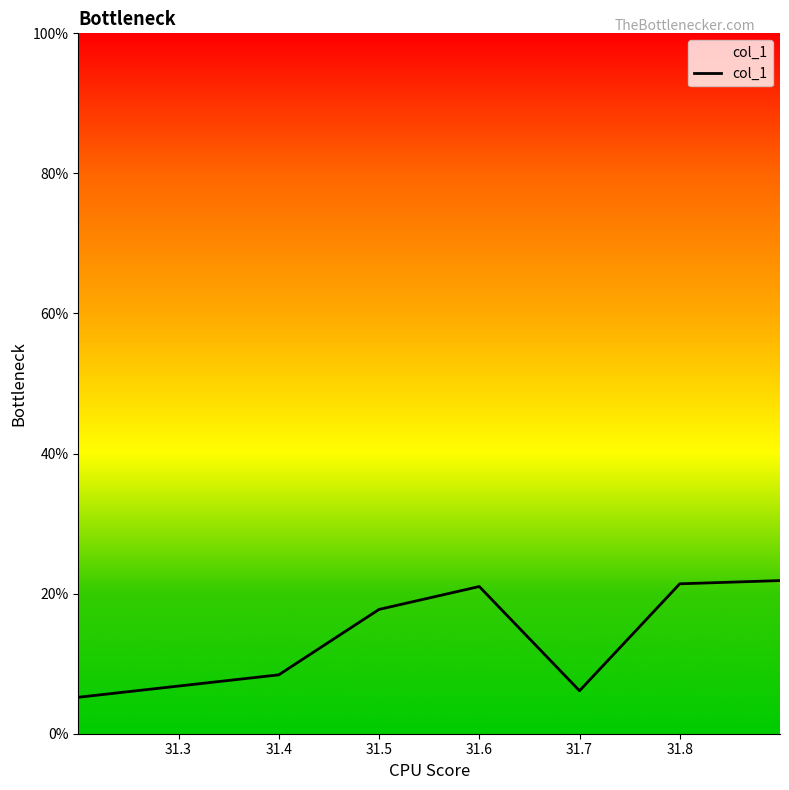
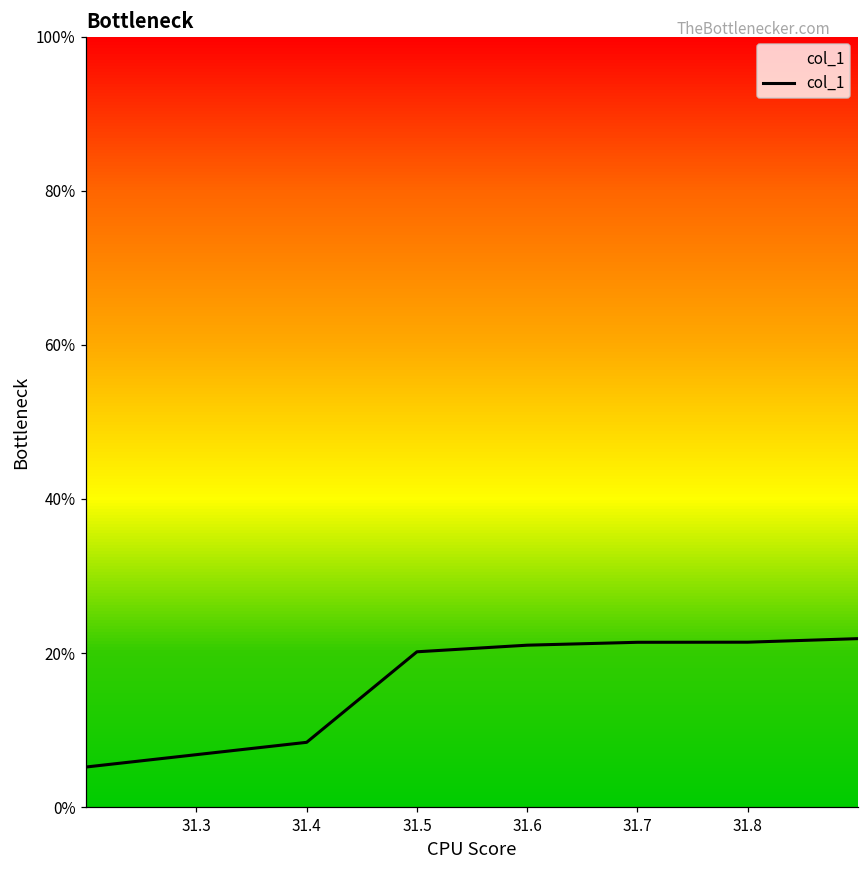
31.5: 18% -> 20%
31.7: 6% -> 21%
